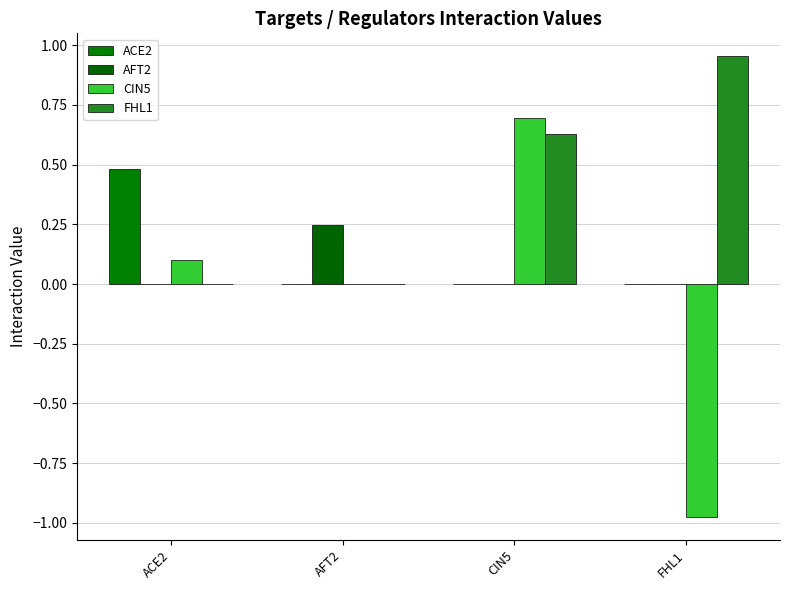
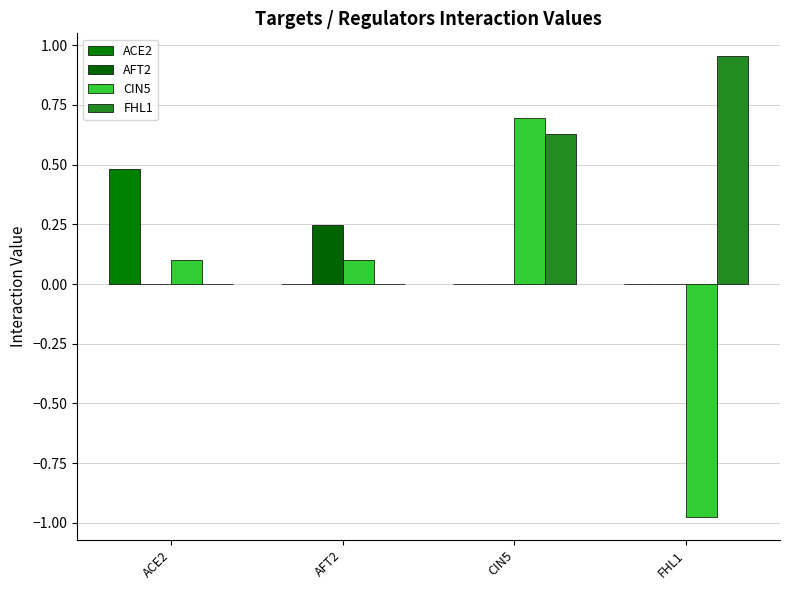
CIN5, AFT2: 0.0 -> 0.1
